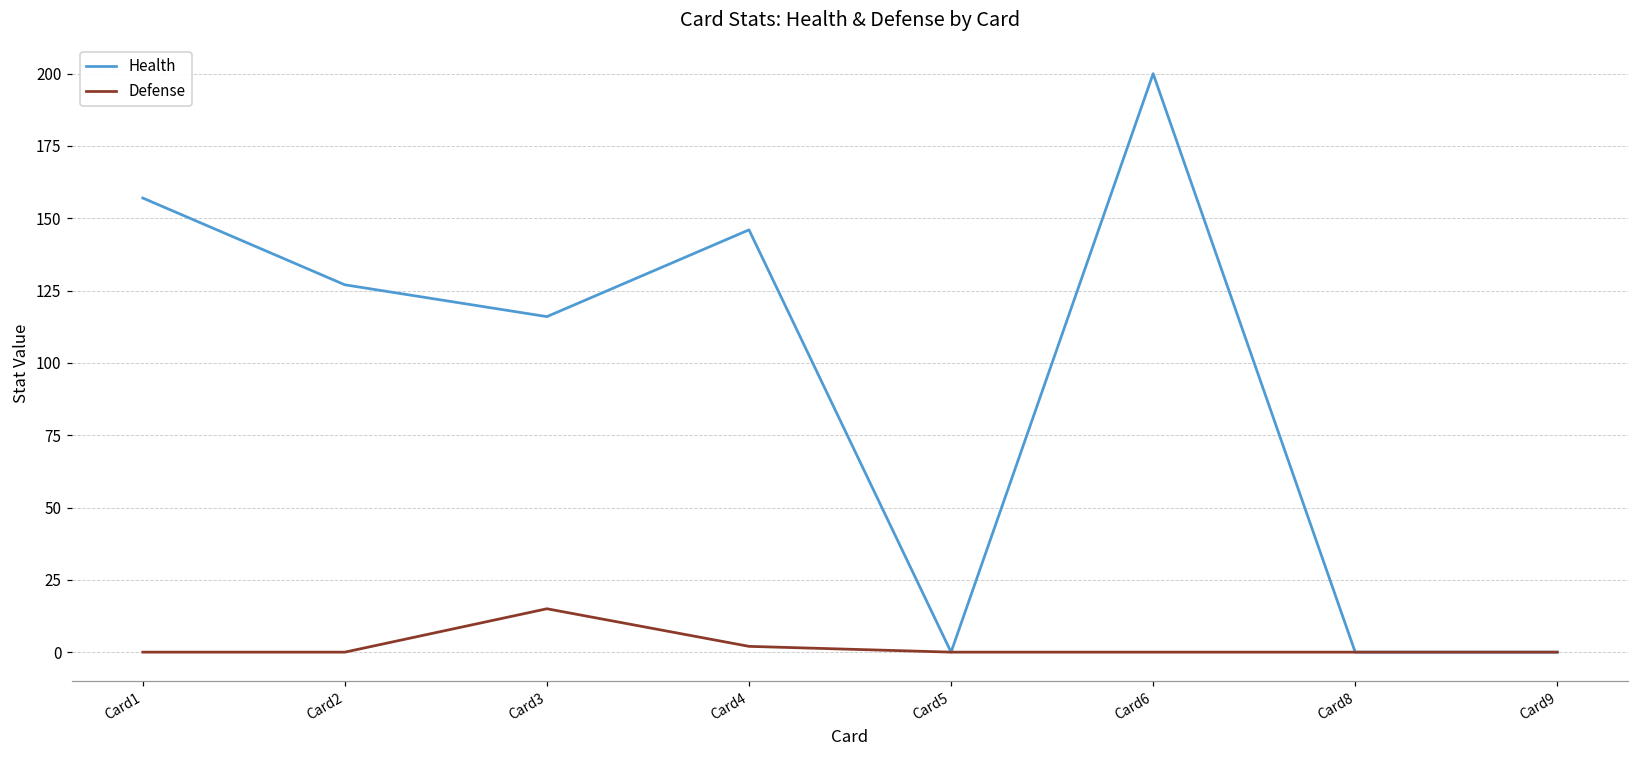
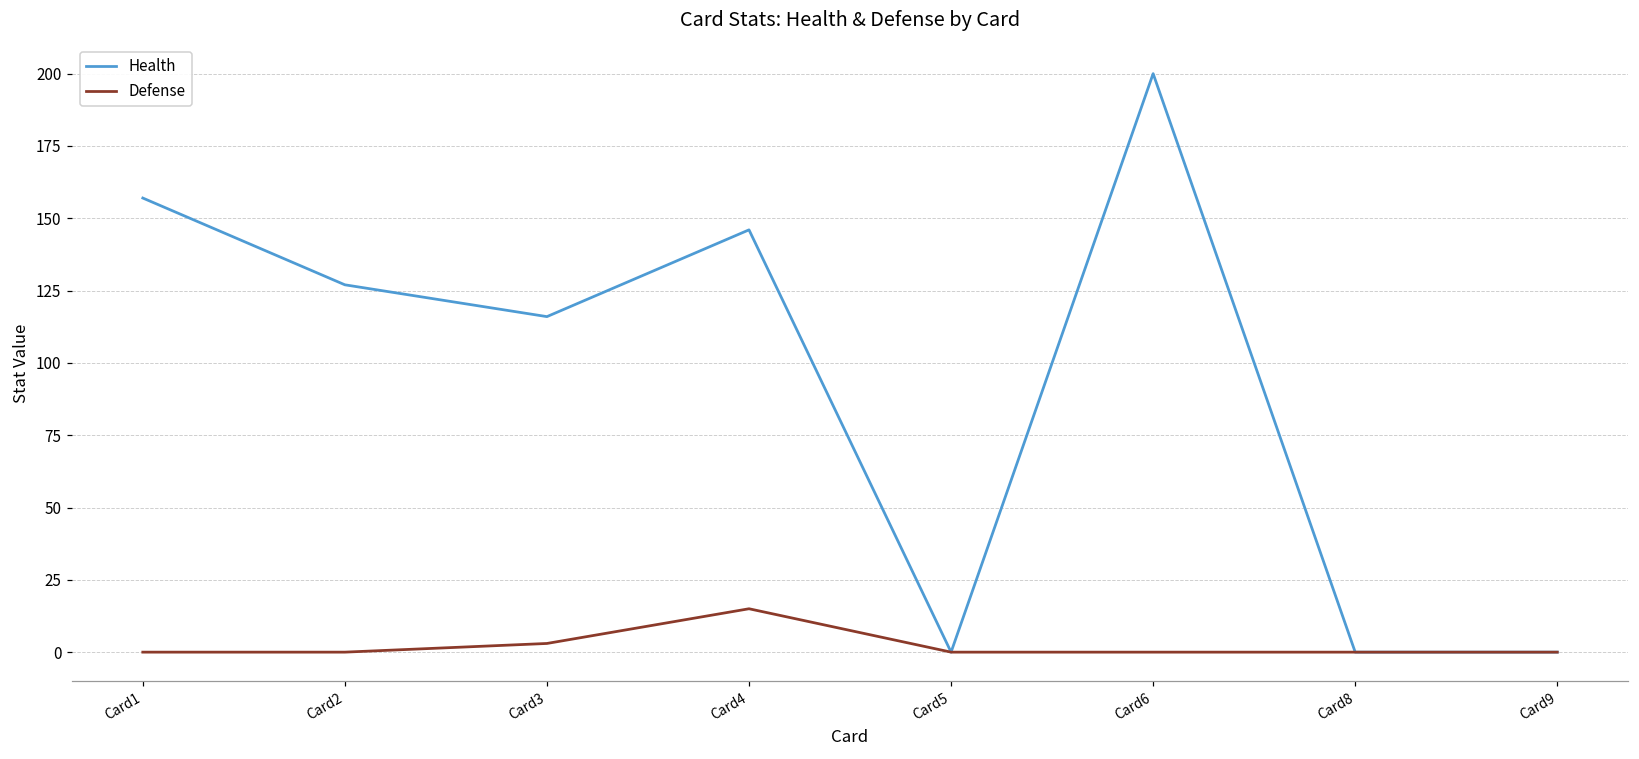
Defense, Card3: 15 -> 3
Defense, Card4: 2 -> 15
